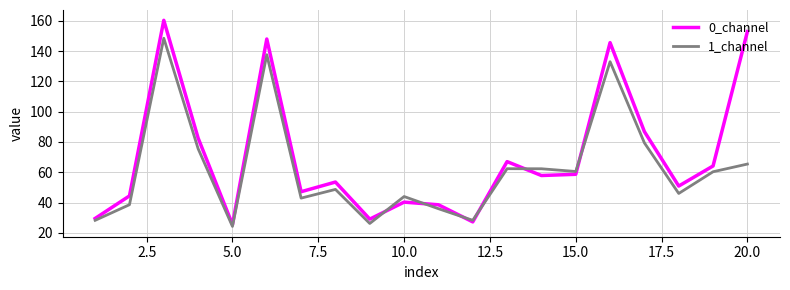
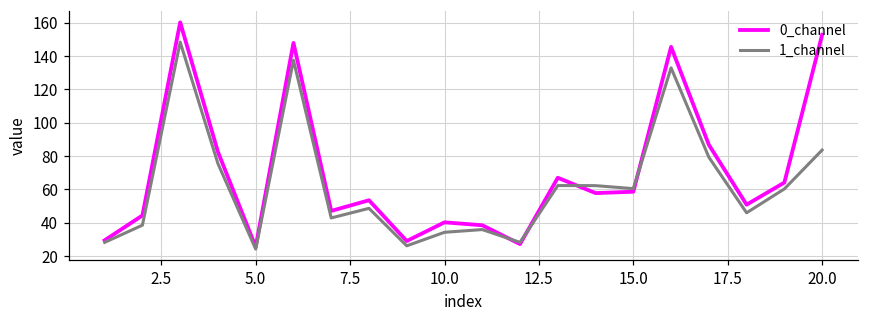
1_channel, 10.0: 44 -> 34
1_channel, 20.0: 65 -> 84
